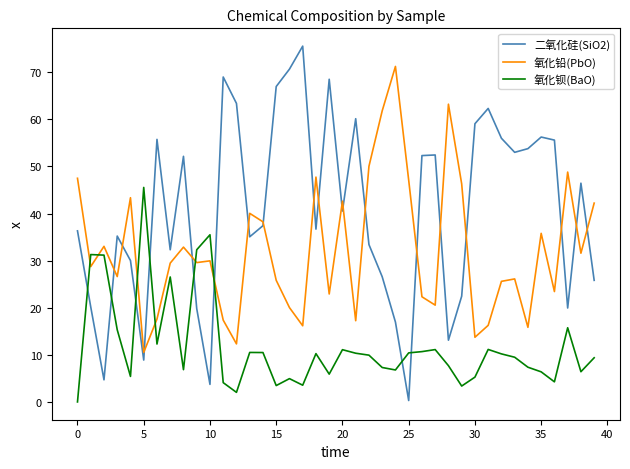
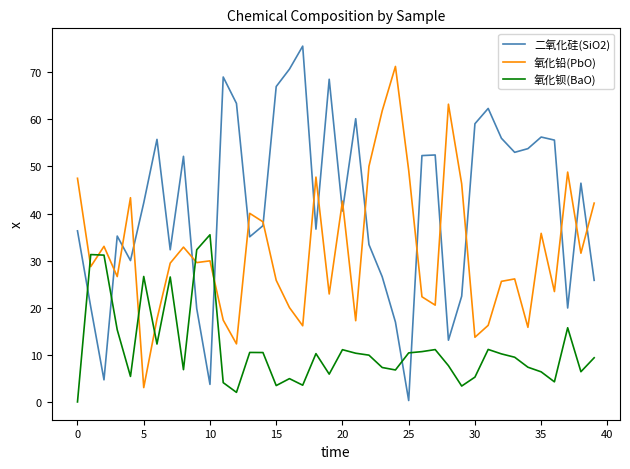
二氧化硅(SiO2), 5: 9 -> 42
氧化铅(PbO), 5: 11 -> 3
氧化钡(BaO), 5: 46 -> 27
氧化铅(PbO), 25: 47 -> 49
